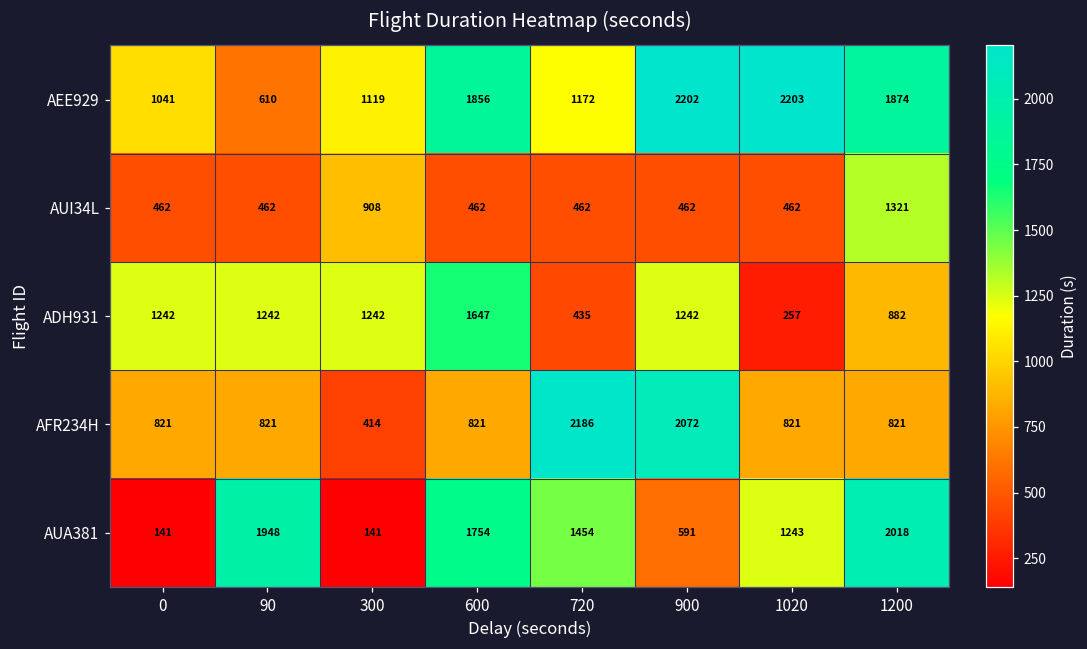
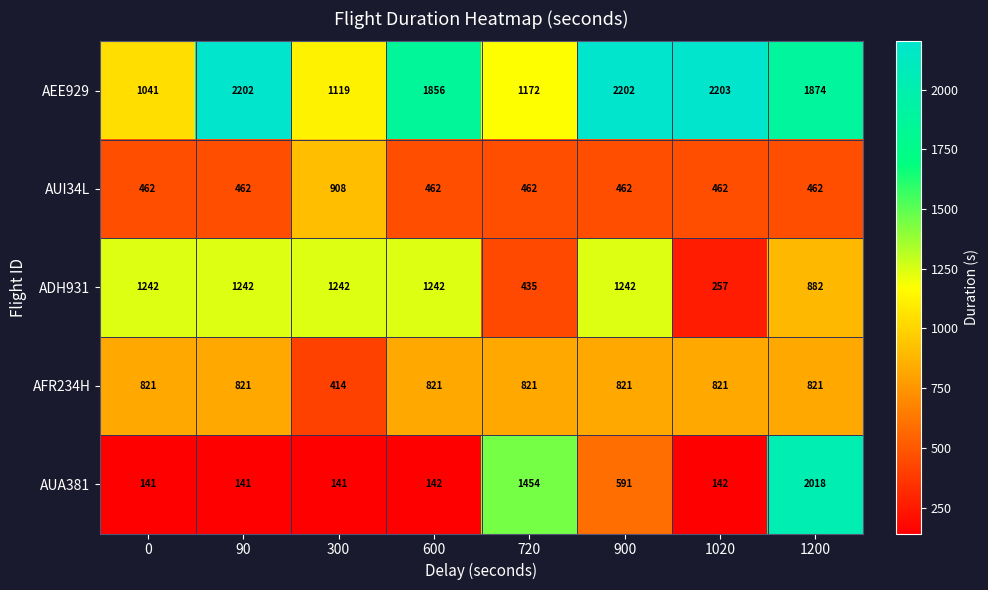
AEE929, 90: 610 -> 2202
AUI34L, 1200: 1321 -> 462
ADH931, 600: 1647 -> 1242
AFR234H, 720: 2186 -> 821
AFR234H, 900: 2072 -> 821
AUA381, 90: 1948 -> 141
AUA381, 600: 1754 -> 142
AUA381, 1020: 1243 -> 142
